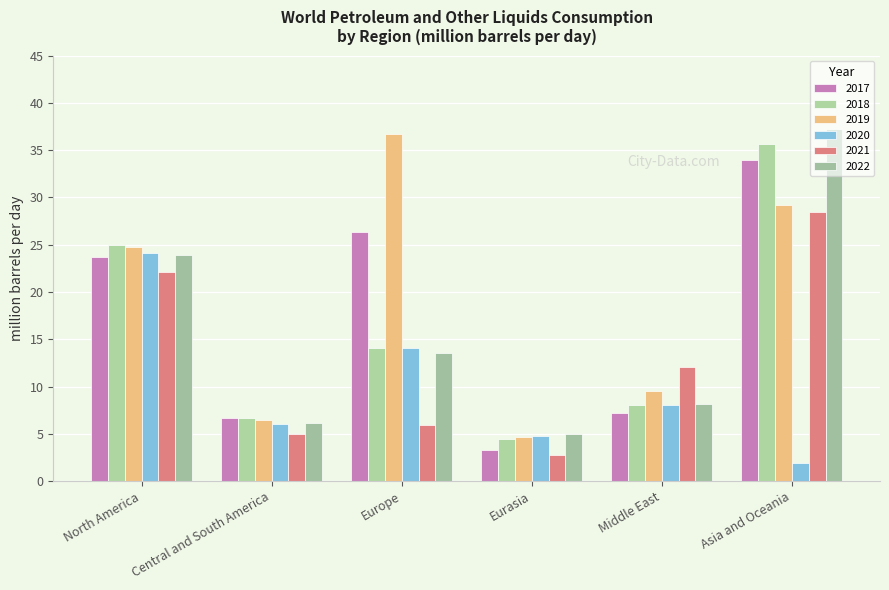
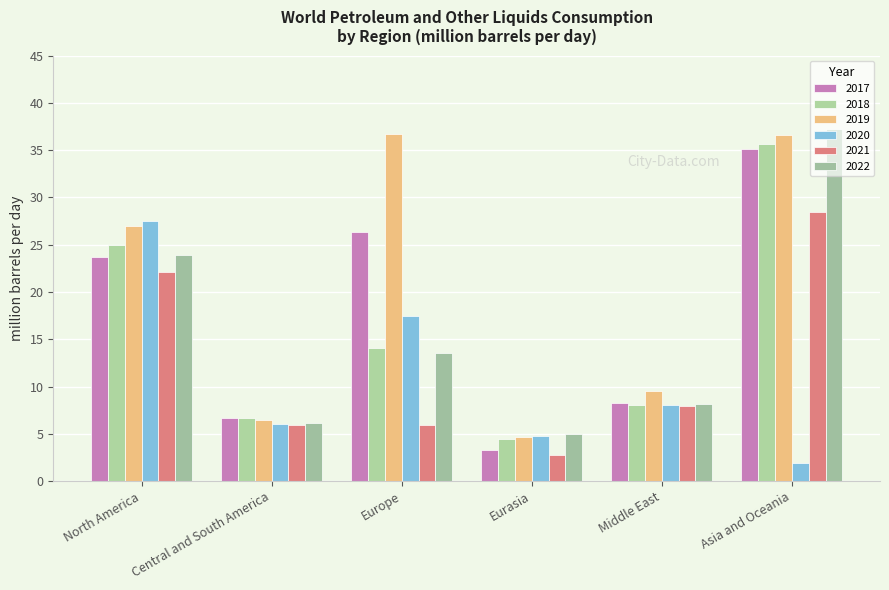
2019, North America: 25 -> 27
2020, North America: 24 -> 28
2021, Central and South America: 5 -> 6
2020, Europe: 14 -> 17
2017, Middle East: 7 -> 8
2021, Middle East: 12 -> 8
2017, Asia and Oceania: 34 -> 35
2019, Asia and Oceania: 29 -> 37
